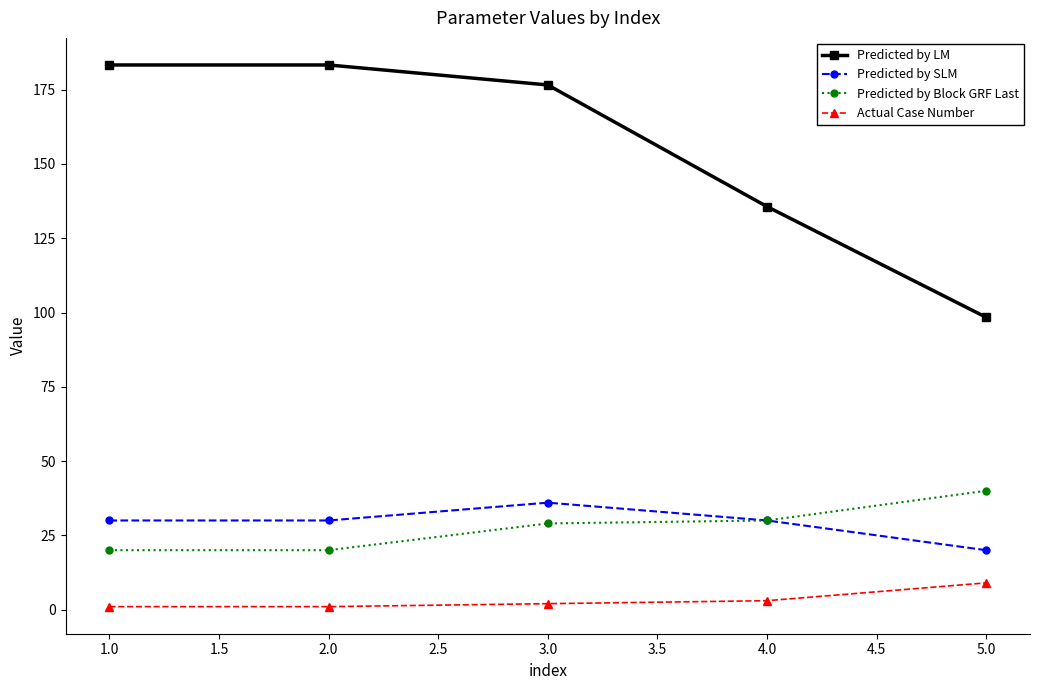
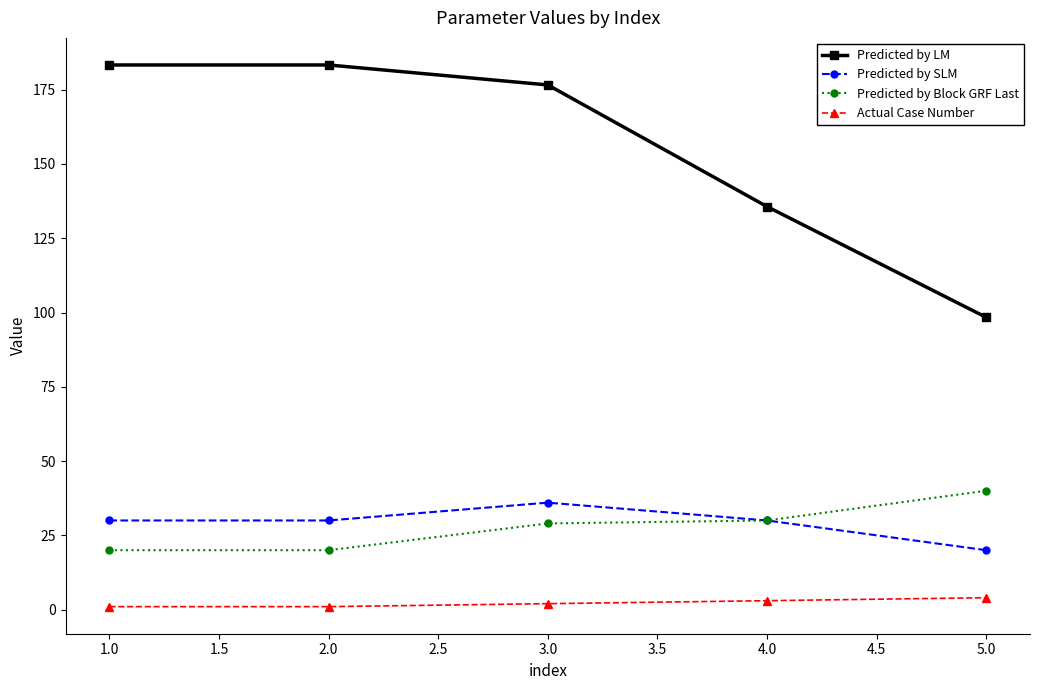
Actual Case Number, 5.0: 9 -> 4
